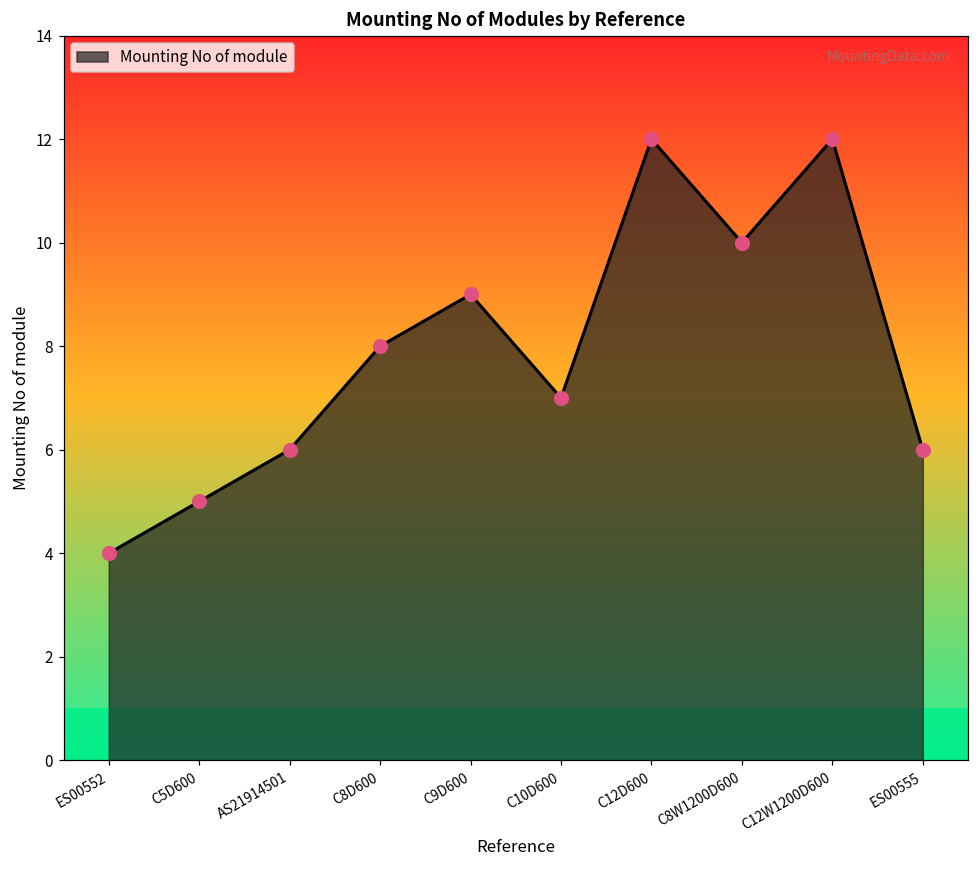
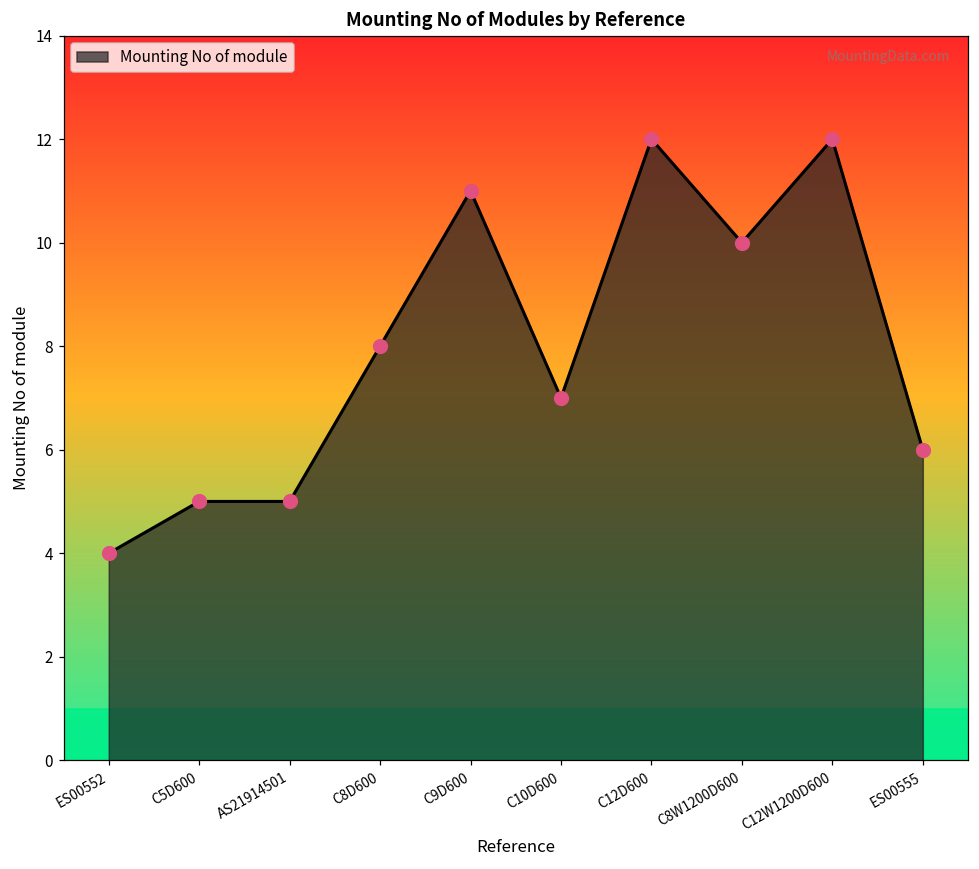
AS21914501: 6 -> 5
C9D600: 9 -> 11
